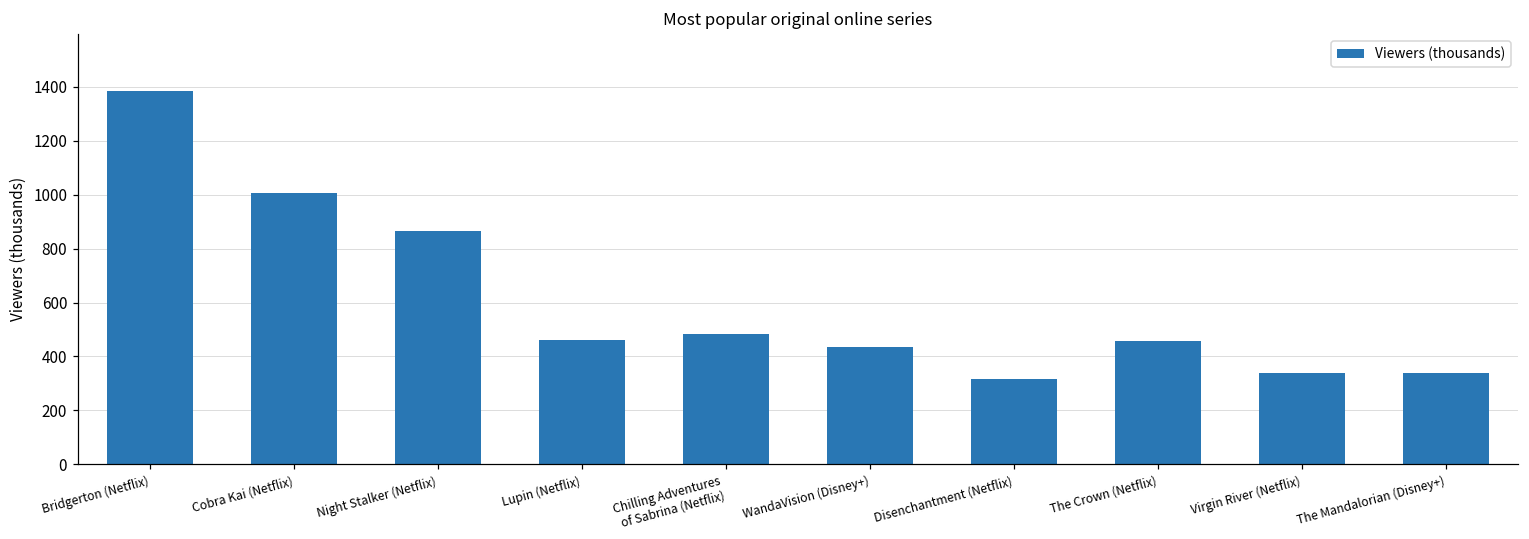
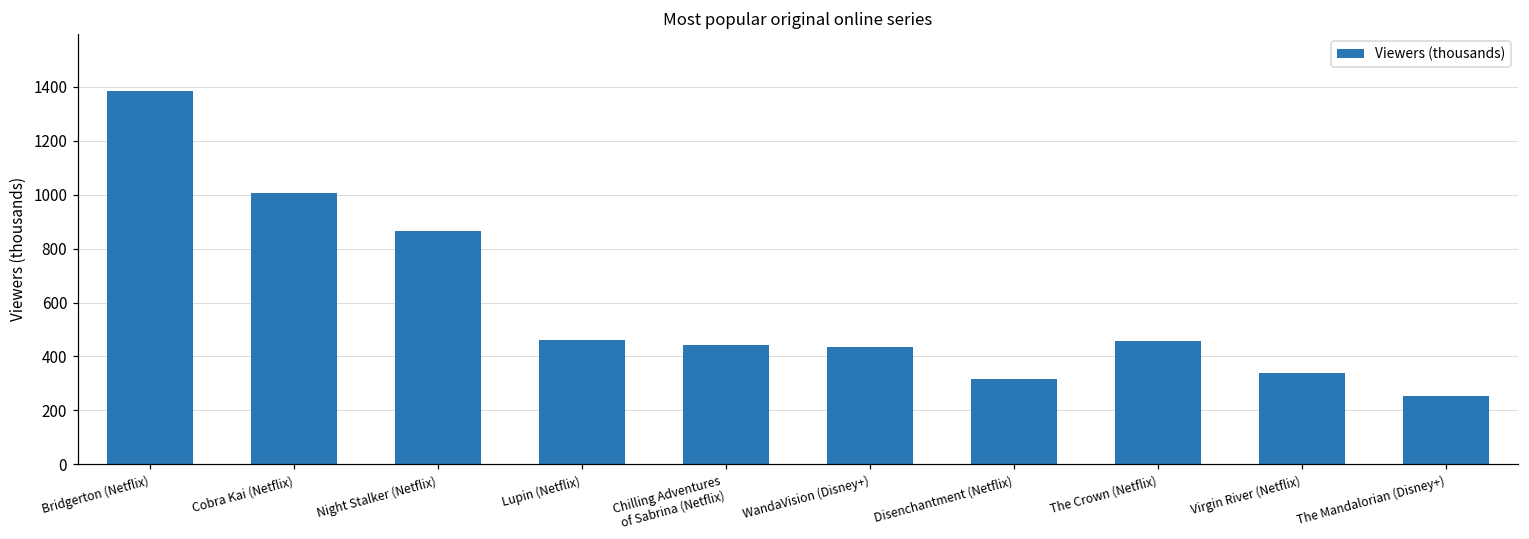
Chilling Adventures of Sabrina (Netflix): 490 -> 440
The Mandalorian (Disney+): 340 -> 260
